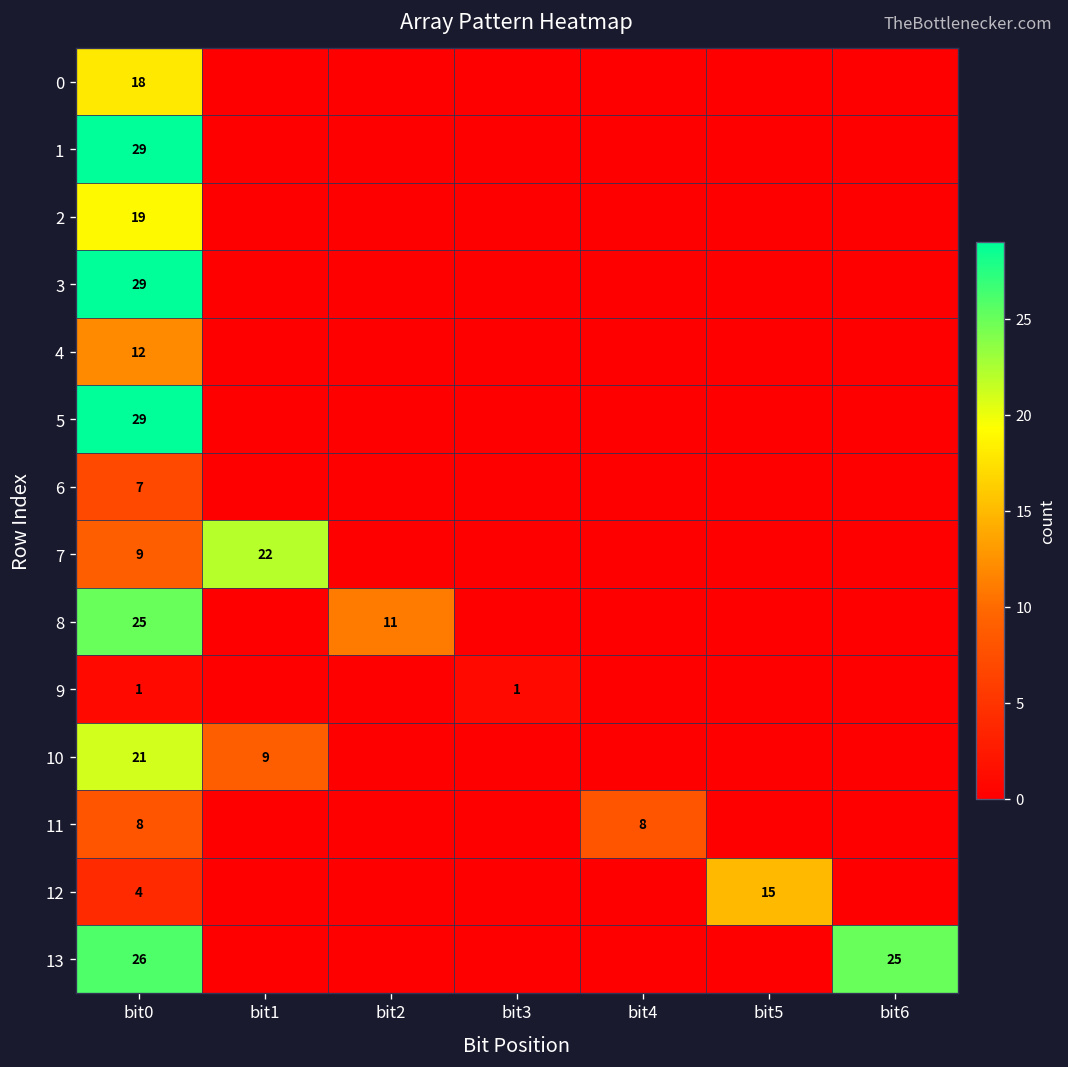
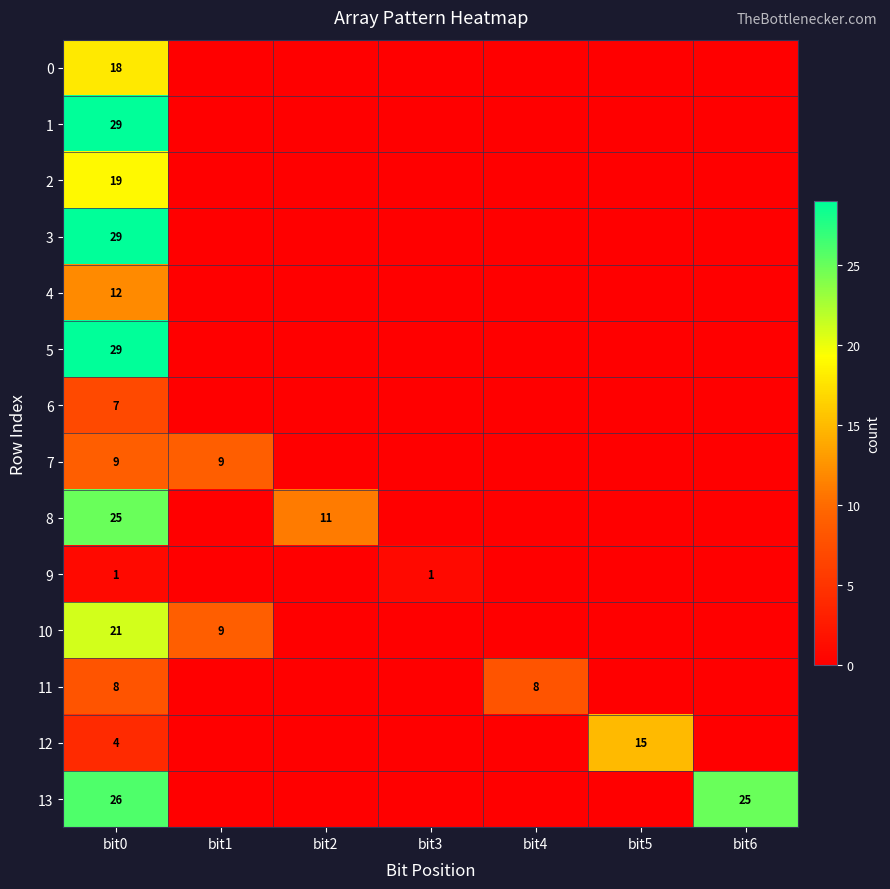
7, bit1: 22 -> 9
